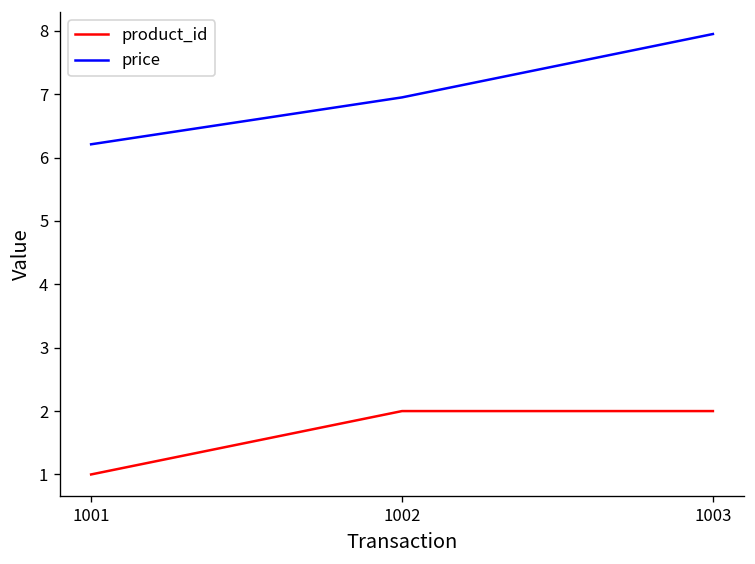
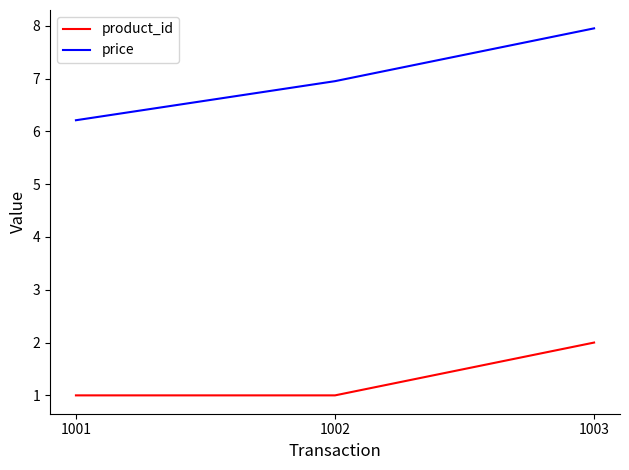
product_id, 1002: 2 -> 1
